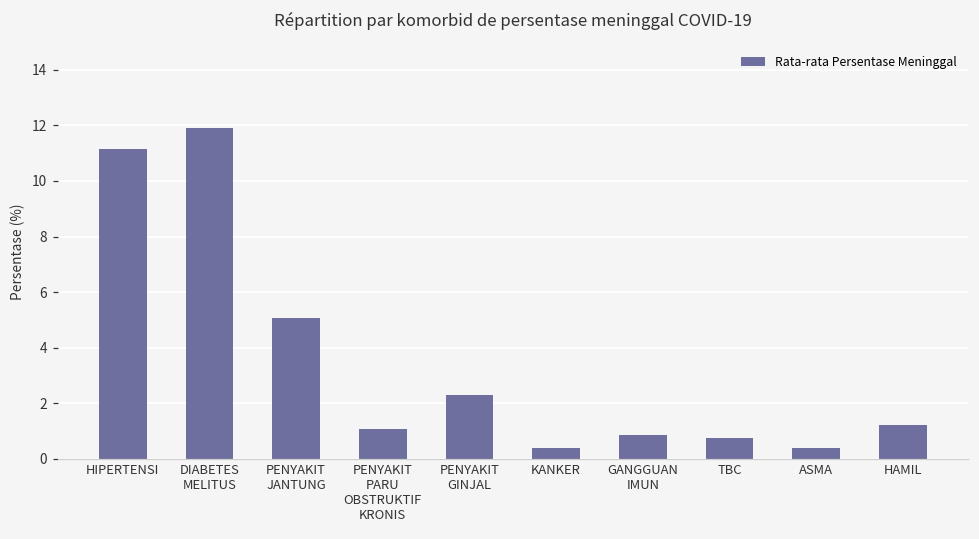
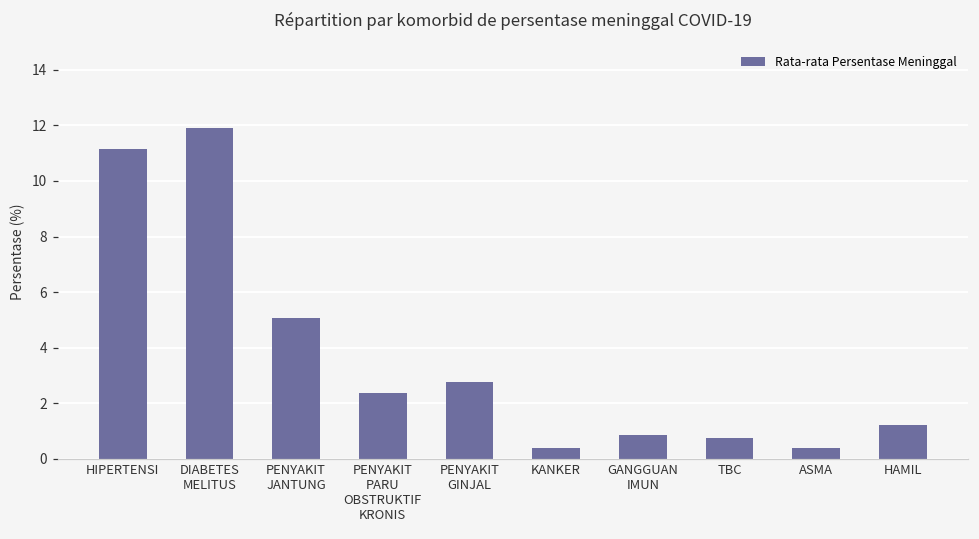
PENYAKIT PARU OBSTRUKTIF KRONIS: 1.1 -> 2.4
PENYAKIT GINJAL: 2.3 -> 2.8
